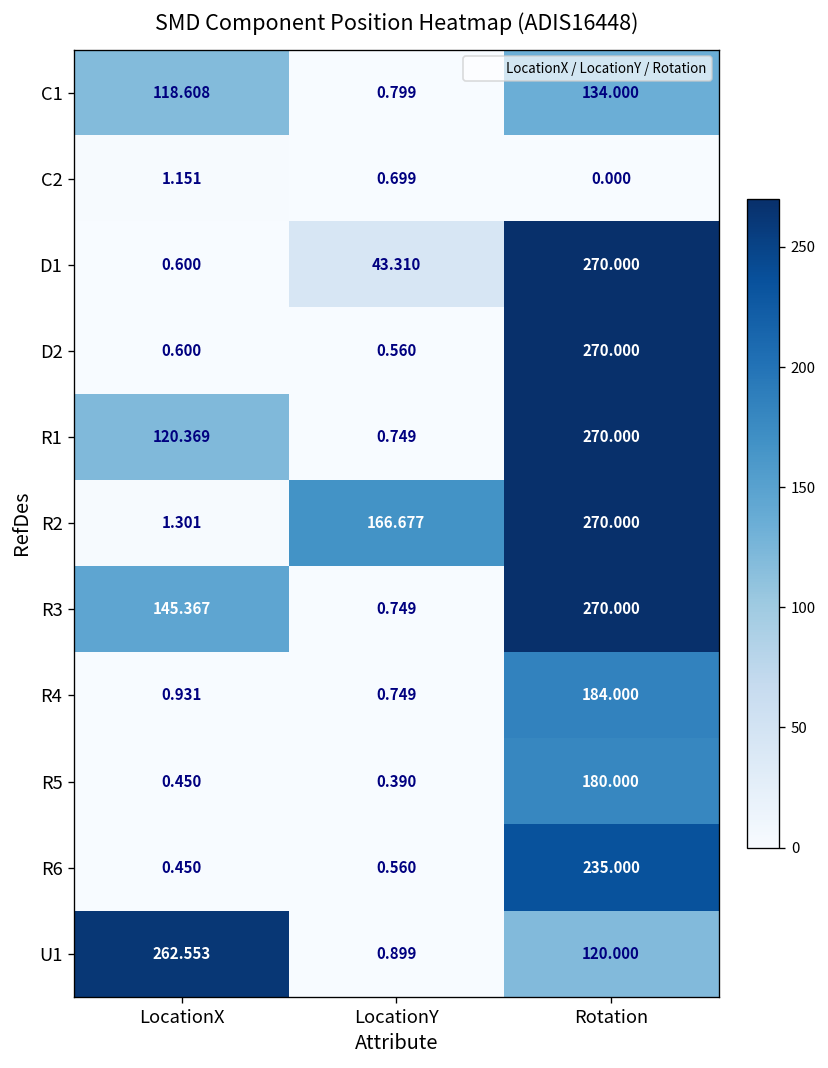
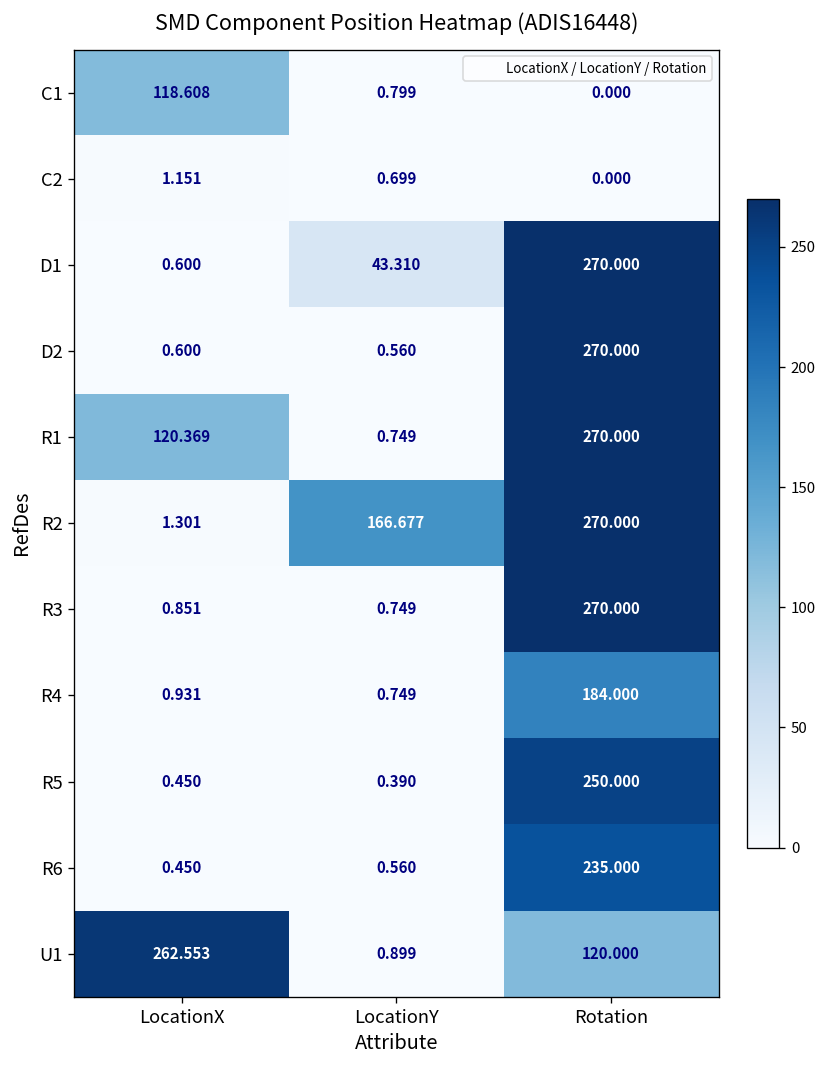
C1, Rotation: 134.000 -> 0.000
R3, LocationX: 145.367 -> 0.851
R5, Rotation: 180.000 -> 250.000
